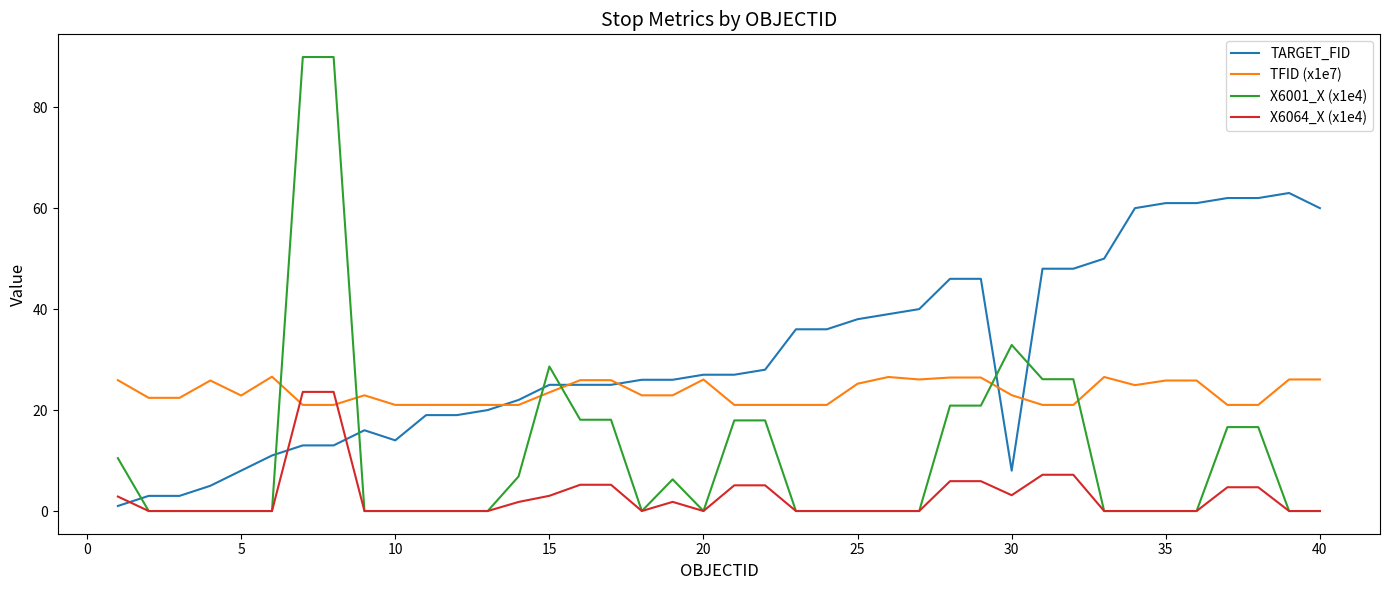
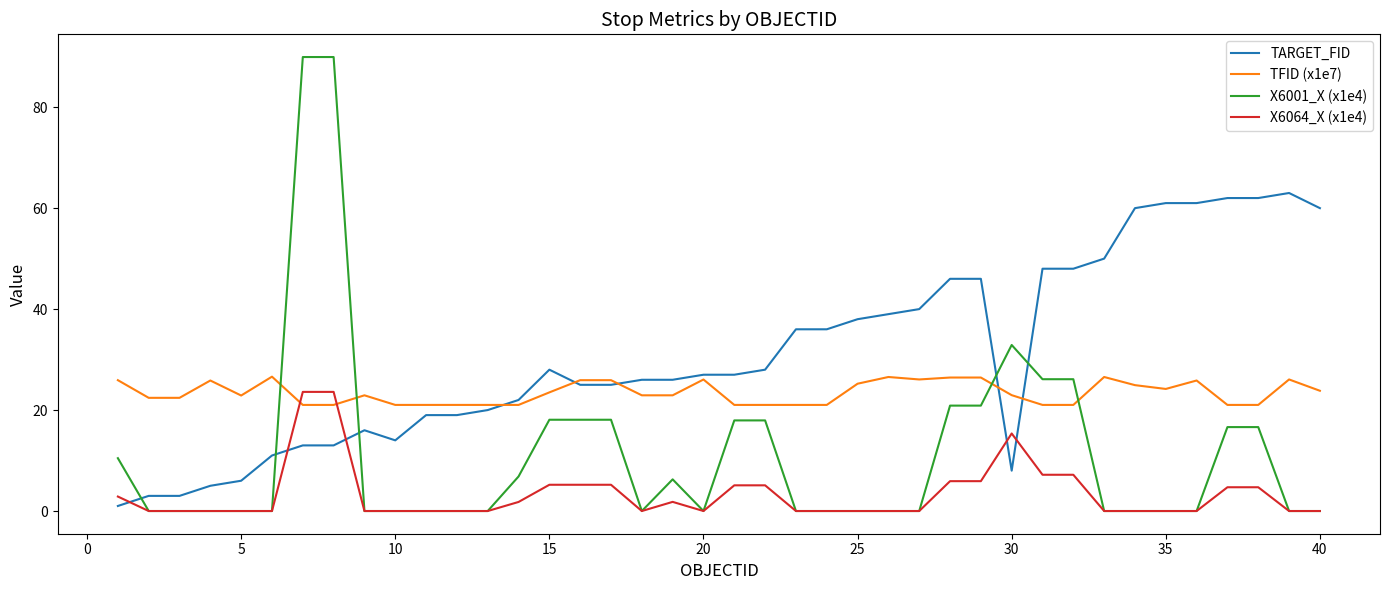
TARGET_FID, 5: 8 -> 6
TARGET_FID, 15: 25 -> 28
X6001_X (x1e4), 15: 29 -> 18
X6064_X (x1e4), 15: 3 -> 5
X6064_X (x1e4), 30: 3 -> 15
TFID (x1e7), 35: 26 -> 24
TFID (x1e7), 40: 26 -> 24
